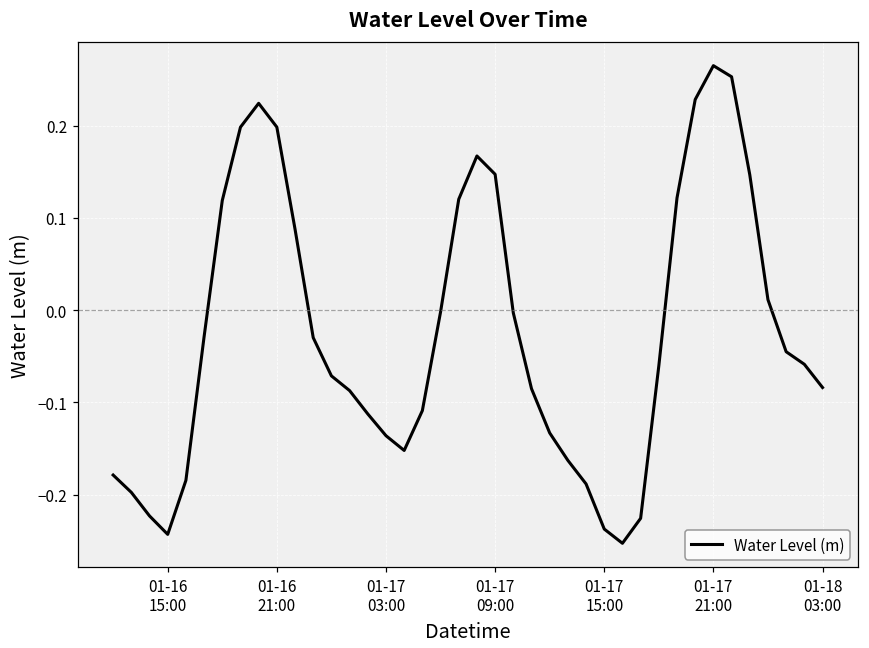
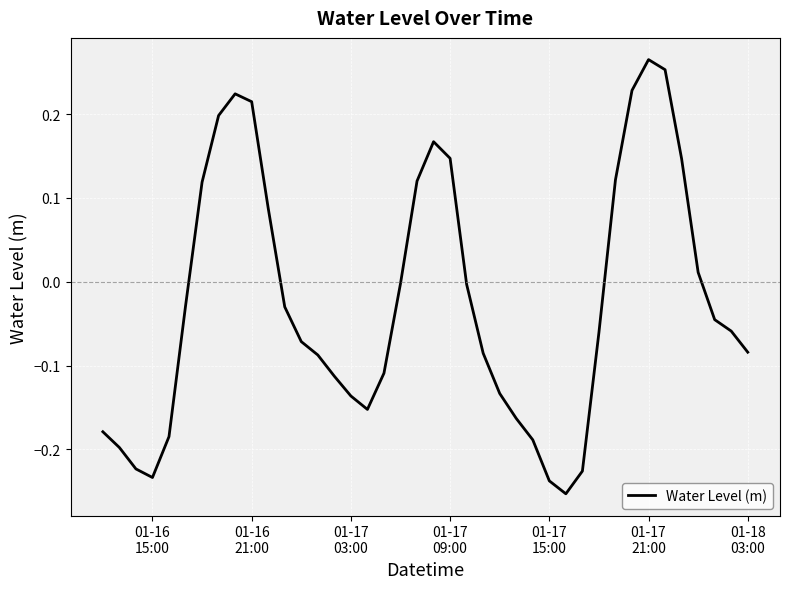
01-16 15:00: -0.24 -> -0.23
01-16 21:00: 0.20 -> 0.21
